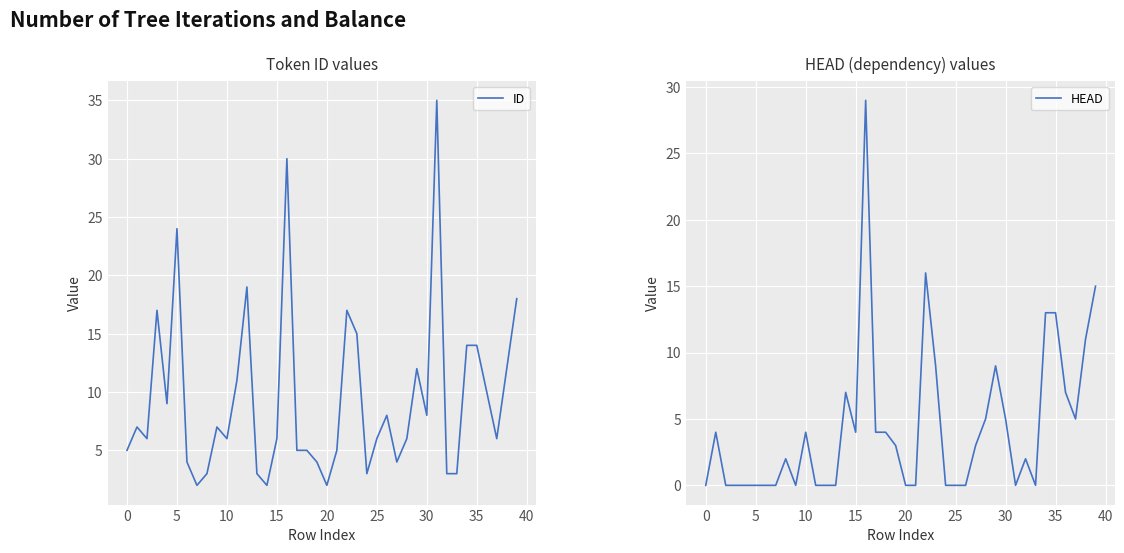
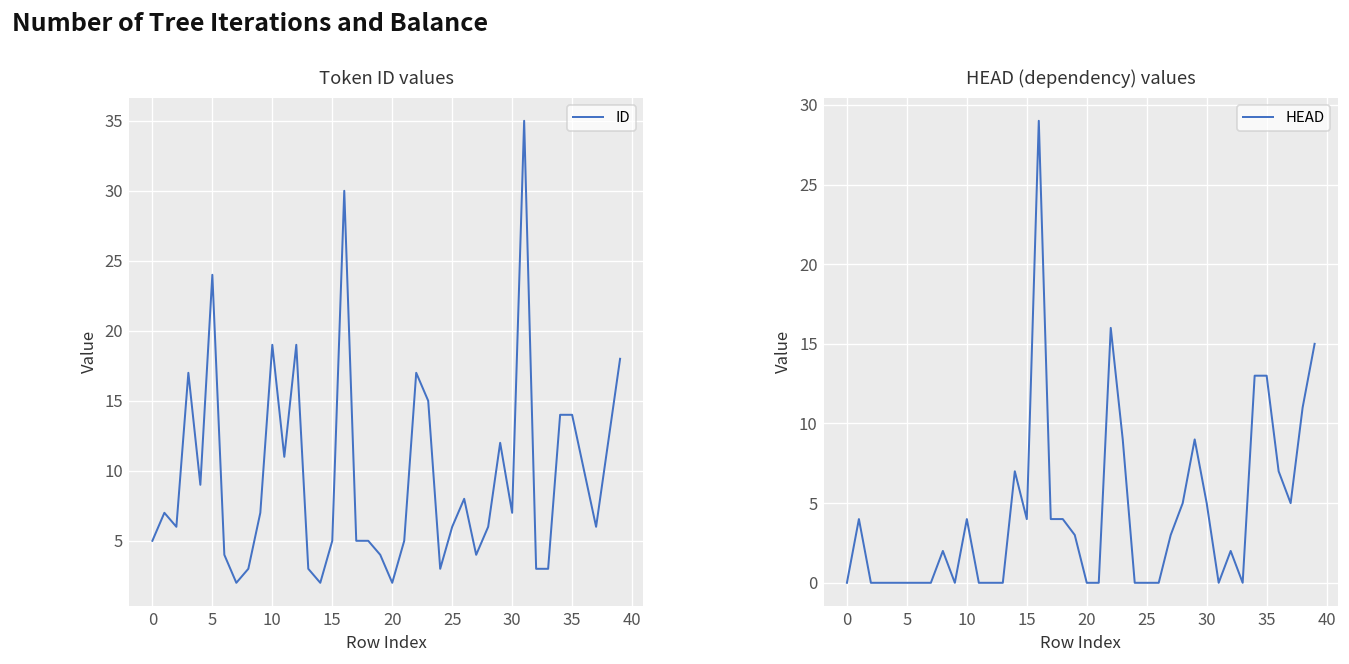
Token ID values, 10: 6 -> 19
Token ID values, 15: 6 -> 5
Token ID values, 30: 8 -> 7
